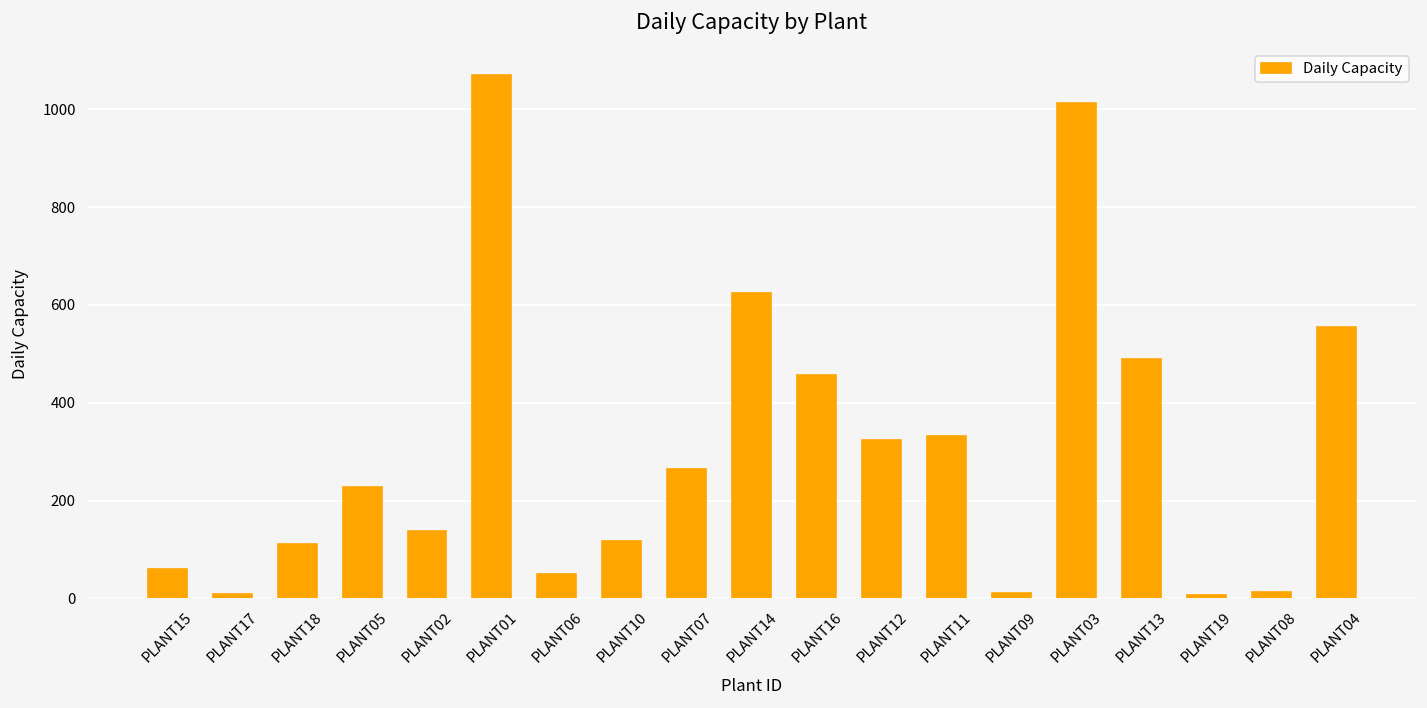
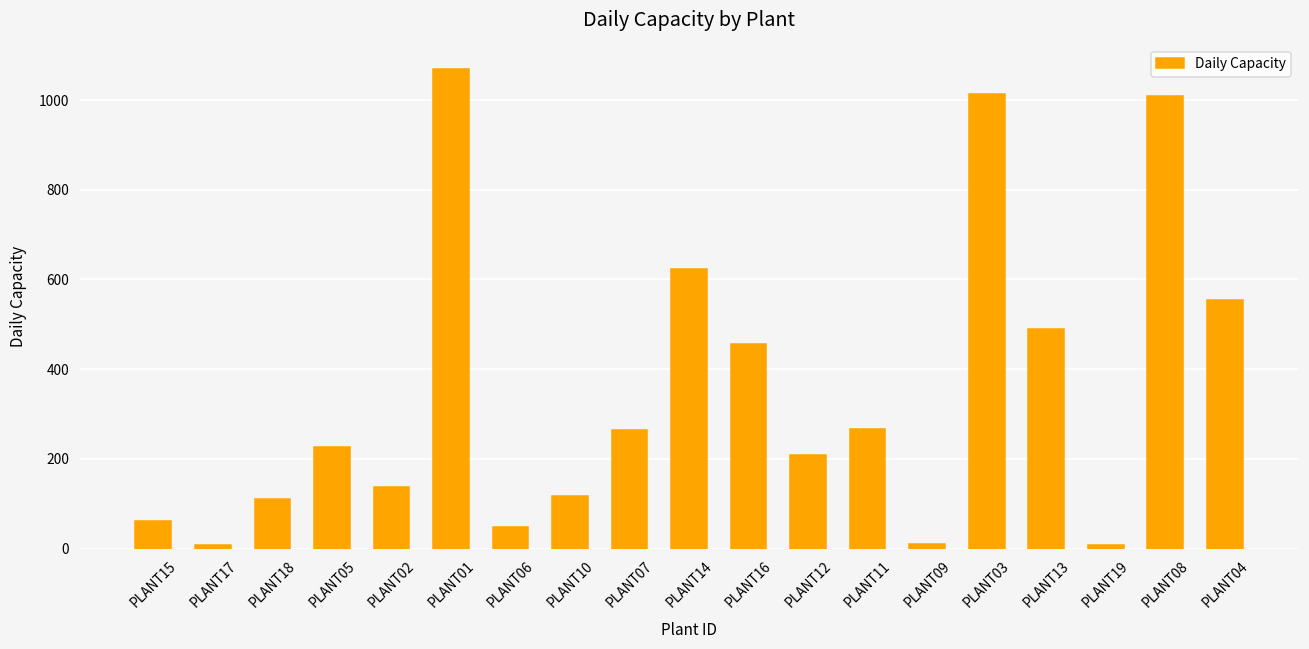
PLANT12: 320 -> 210
PLANT11: 330 -> 270
PLANT08: 10 -> 1010
